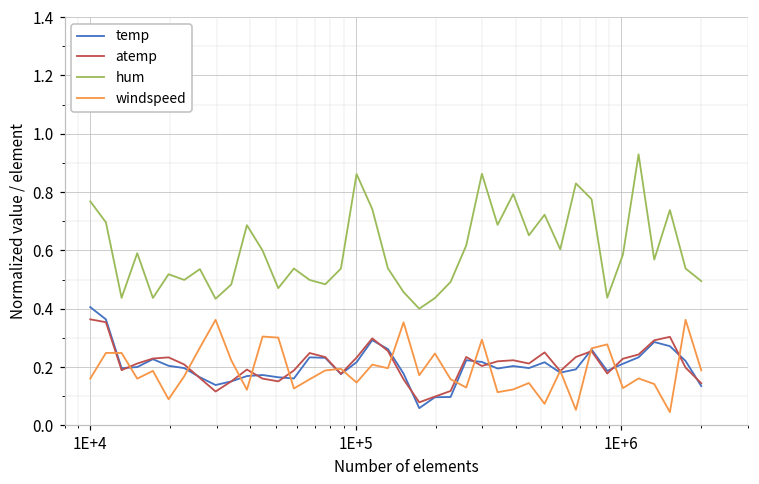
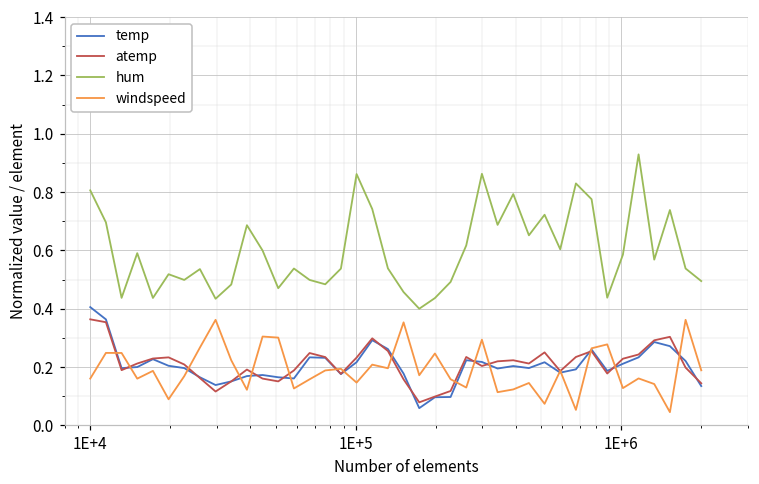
hum, 1E+4: 0.77 -> 0.81
